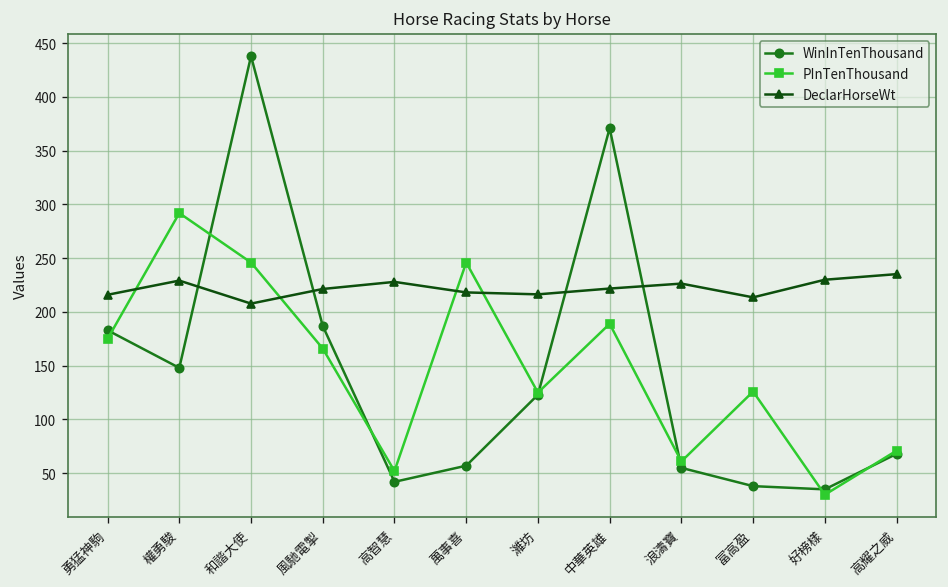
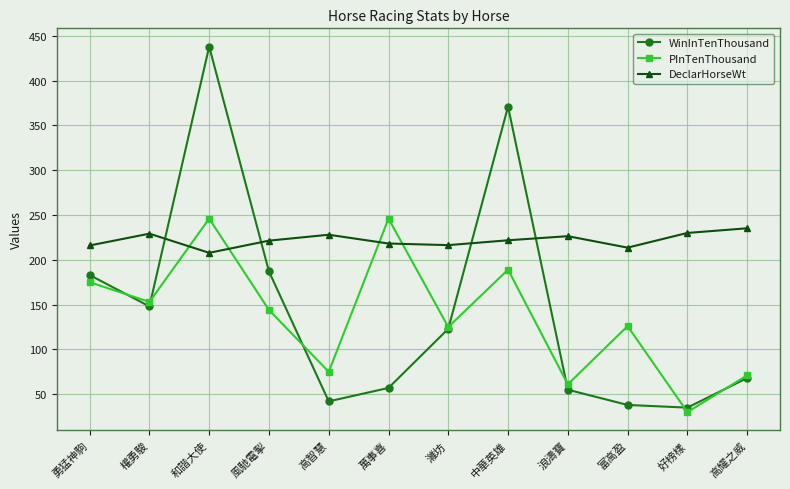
PInTenThousand, 權勇駿: 290 -> 150
PInTenThousand, 風馳電掣: 170 -> 140
PInTenThousand, 高智慧: 50 -> 80
